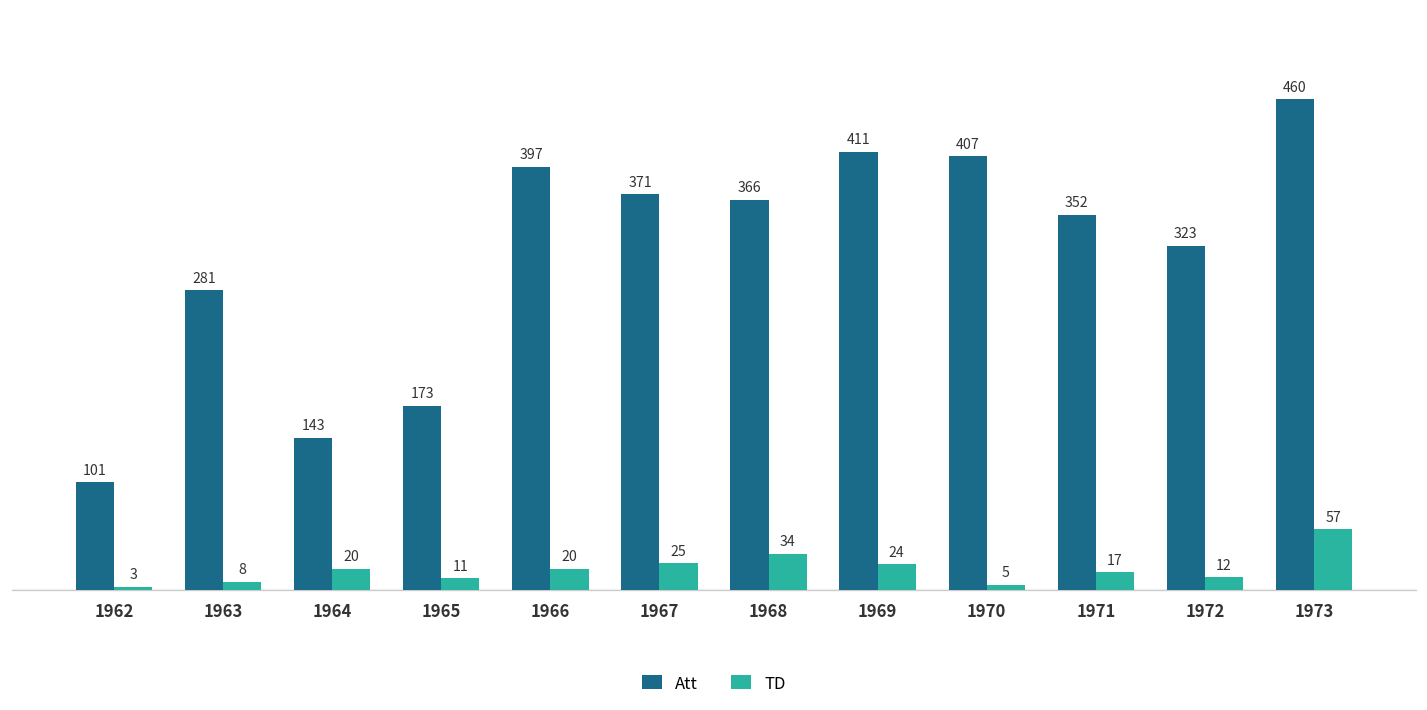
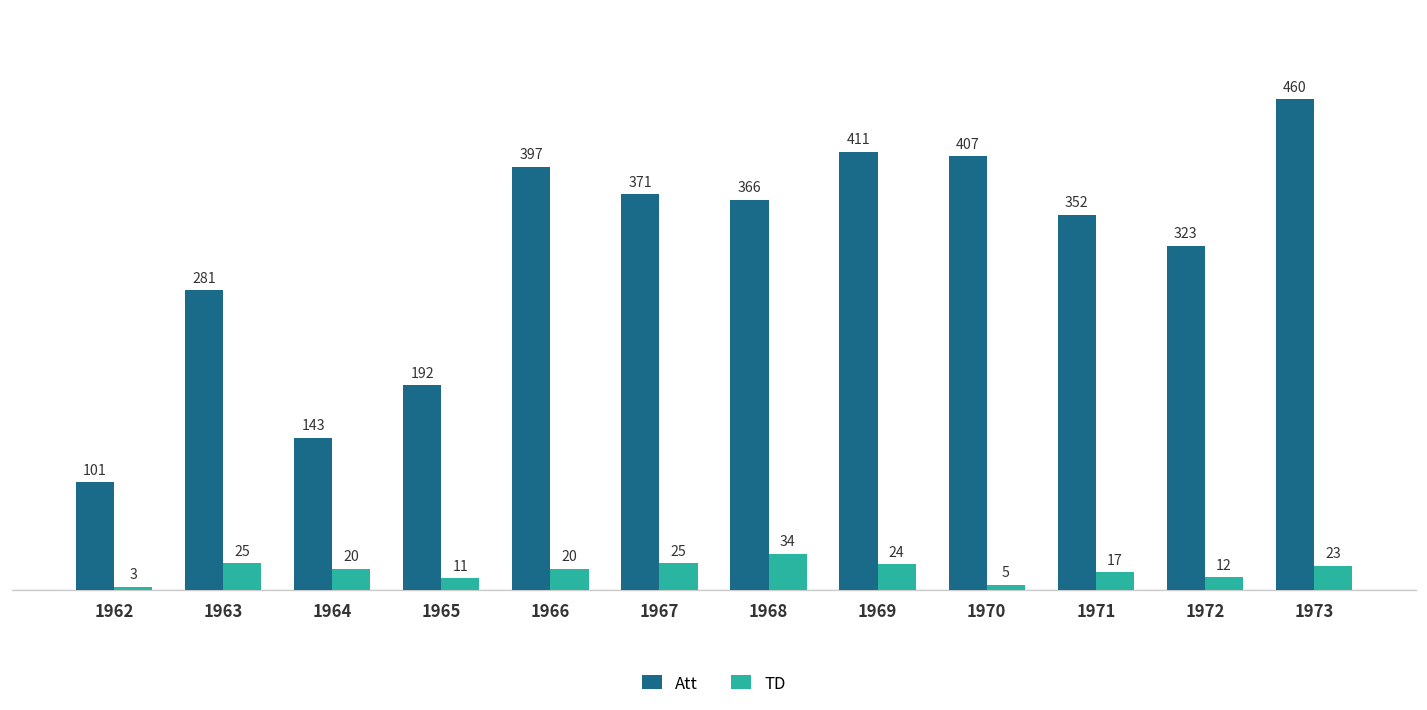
TD, 1963: 8 -> 25
Att, 1965: 173 -> 192
TD, 1973: 57 -> 23
